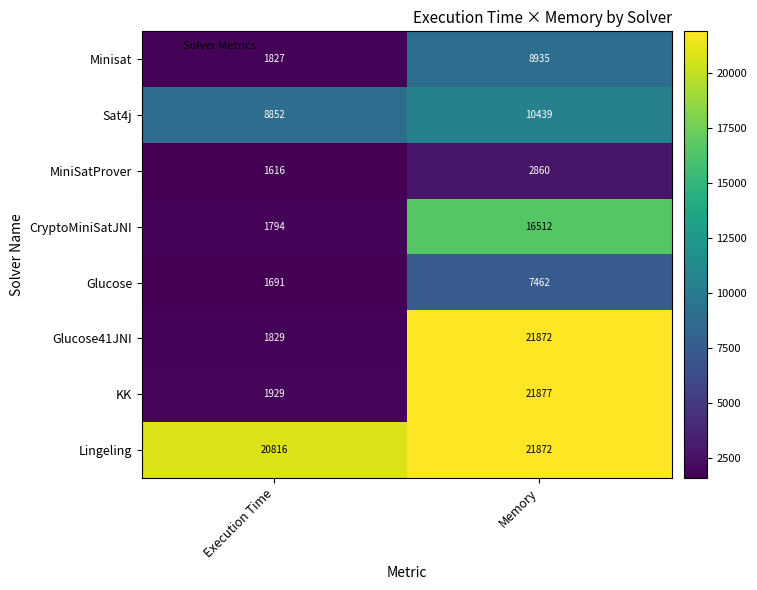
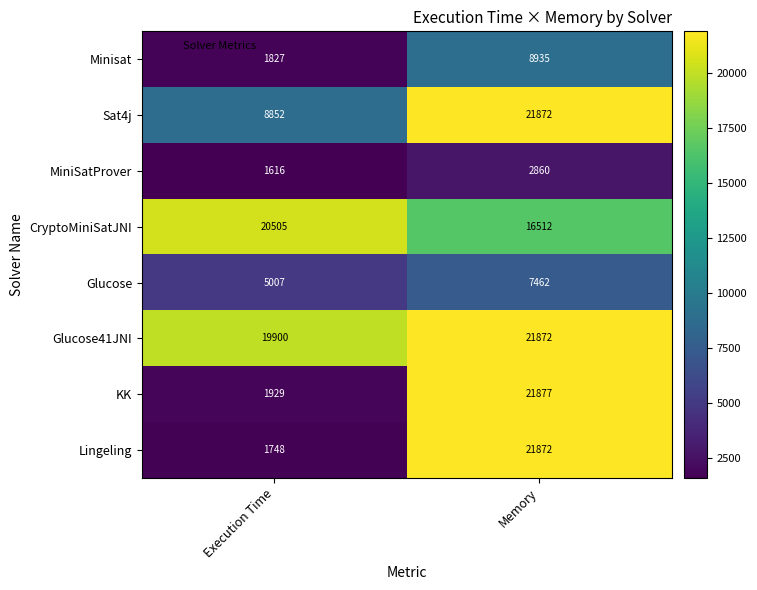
Sat4j, Memory: 10439 -> 21872
CryptoMiniSatJNI, Execution Time: 1794 -> 20505
Glucose, Execution Time: 1691 -> 5007
Glucose41JNI, Execution Time: 1829 -> 19900
Lingeling, Execution Time: 20816 -> 1748
